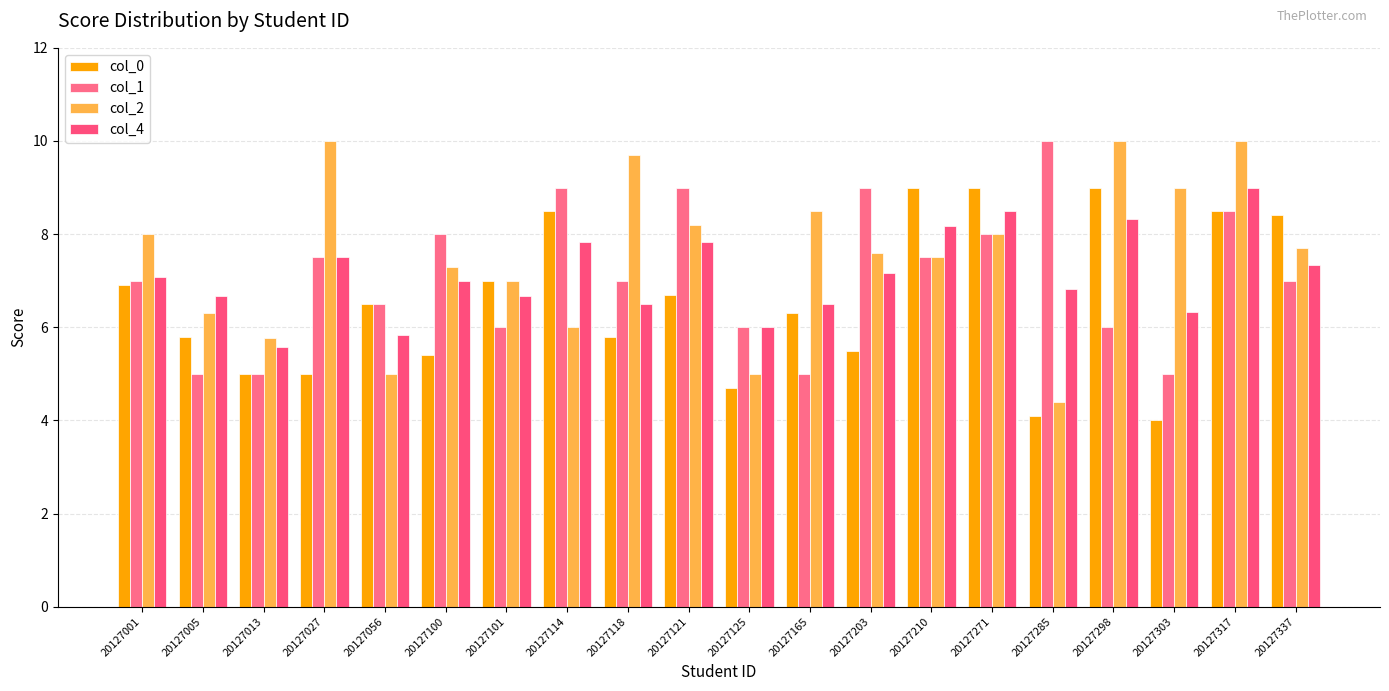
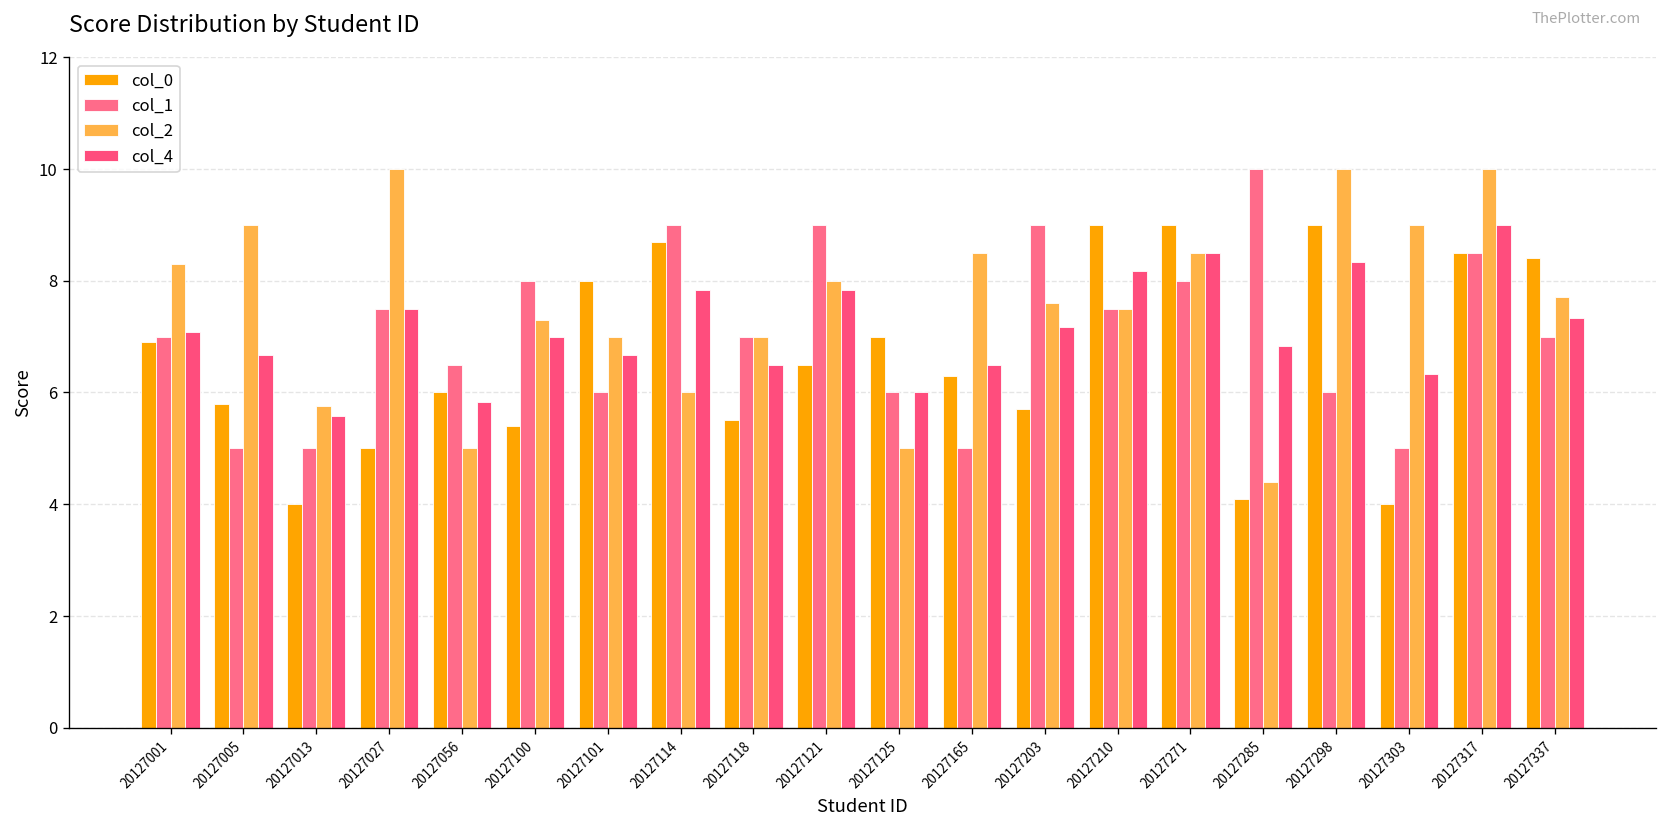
col_2, 20127001: 8.0 -> 8.3
col_2, 20127005: 6.3 -> 9.0
col_0, 20127013: 5 -> 4
col_0, 20127056: 6.5 -> 6.0
col_0, 20127101: 7 -> 8
col_0, 20127114: 8.5 -> 8.7
col_0, 20127118: 5.8 -> 5.5
col_2, 20127118: 9.7 -> 7.0
col_0, 20127121: 6.7 -> 6.5
col_2, 20127121: 8.2 -> 8.0
col_0, 20127125: 4.7 -> 7.0
col_0, 20127203: 5.5 -> 5.7
col_2, 20127271: 8.0 -> 8.5
